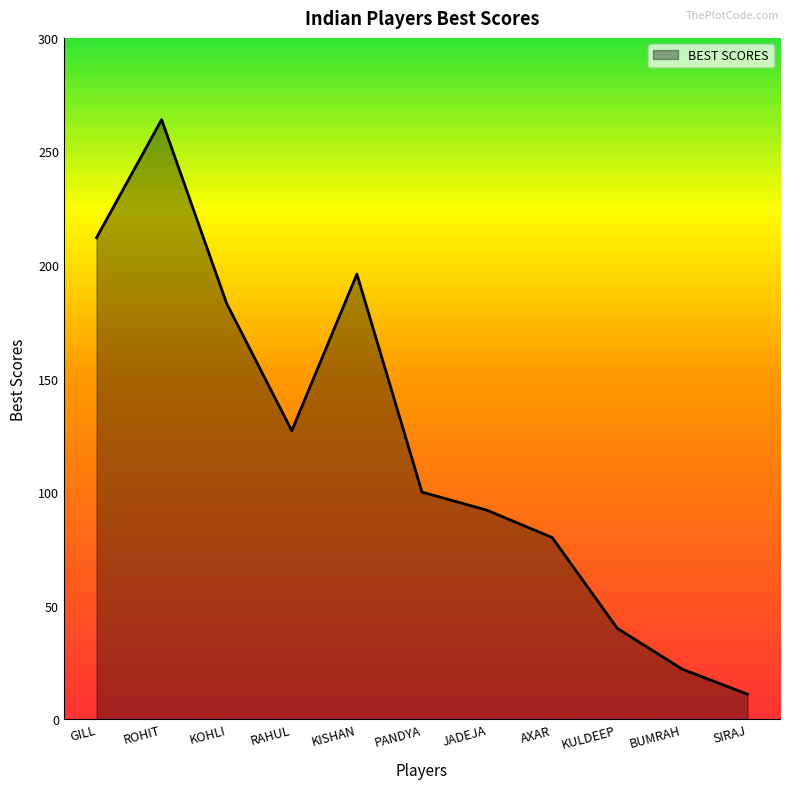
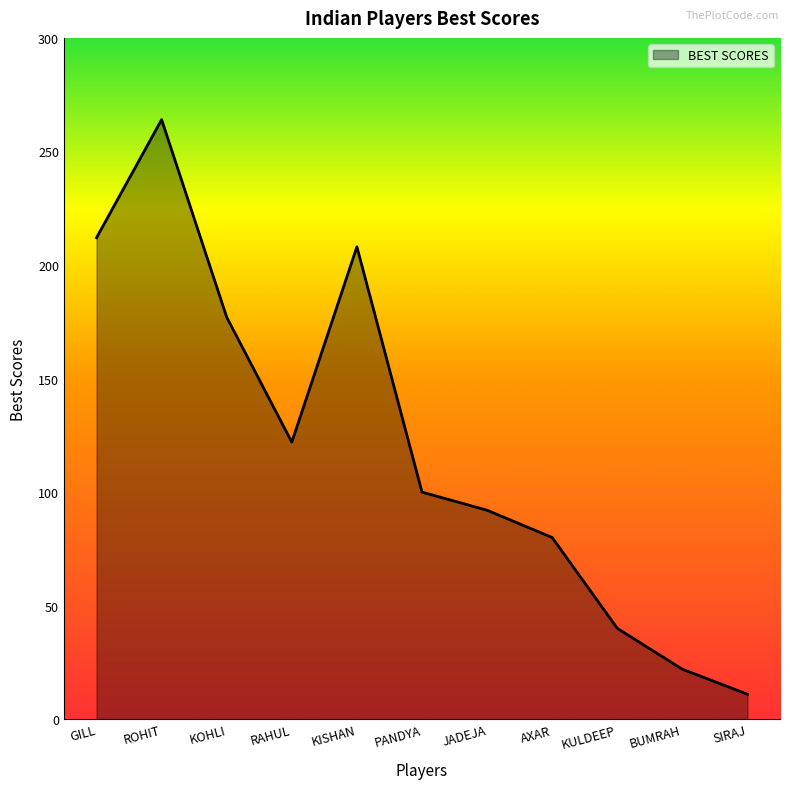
KOHLI: 183 -> 177
RAHUL: 127 -> 122
KISHAN: 196 -> 208
